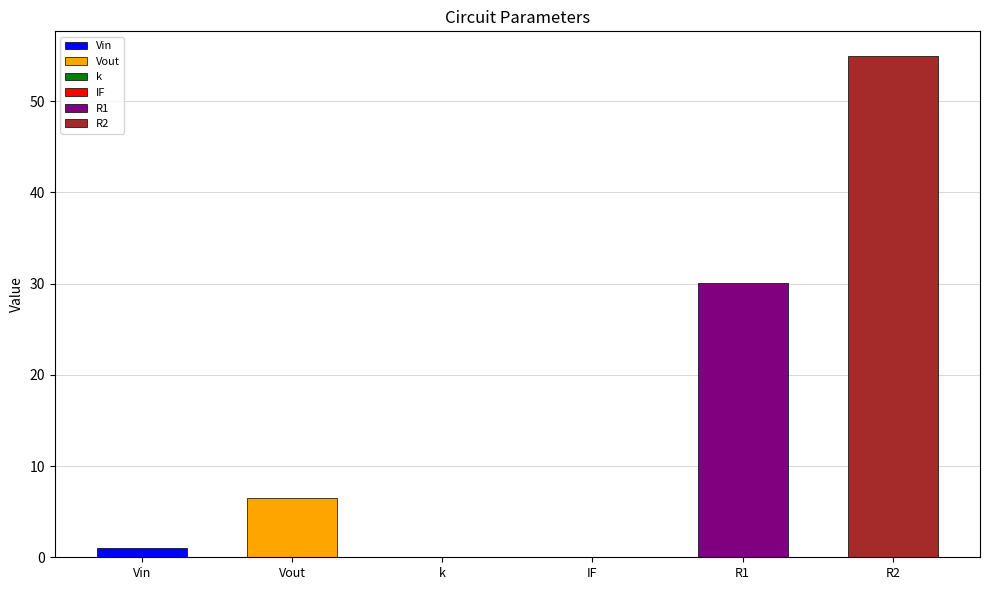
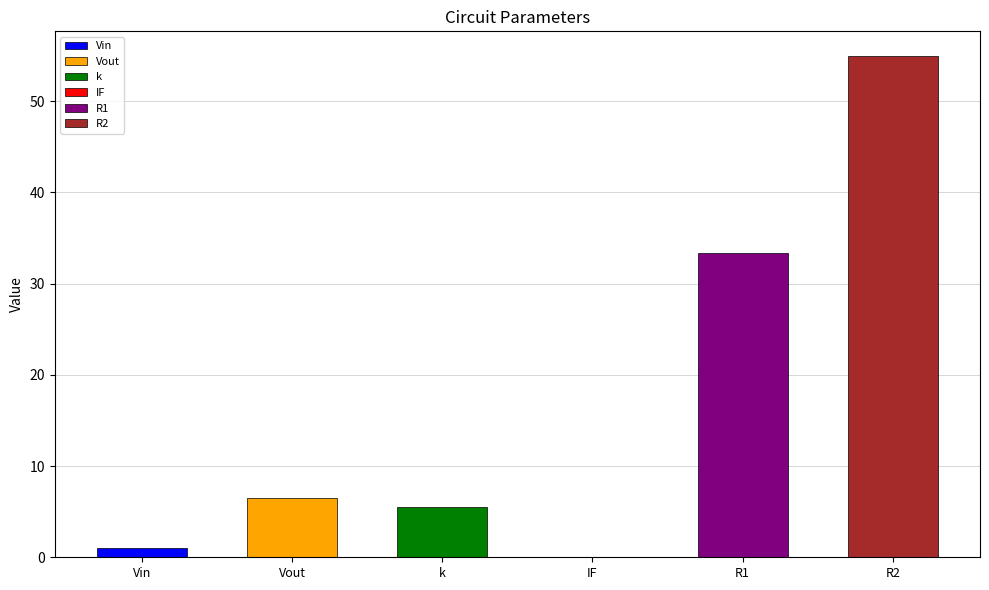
k: 0 -> 6
R1: 30 -> 33
